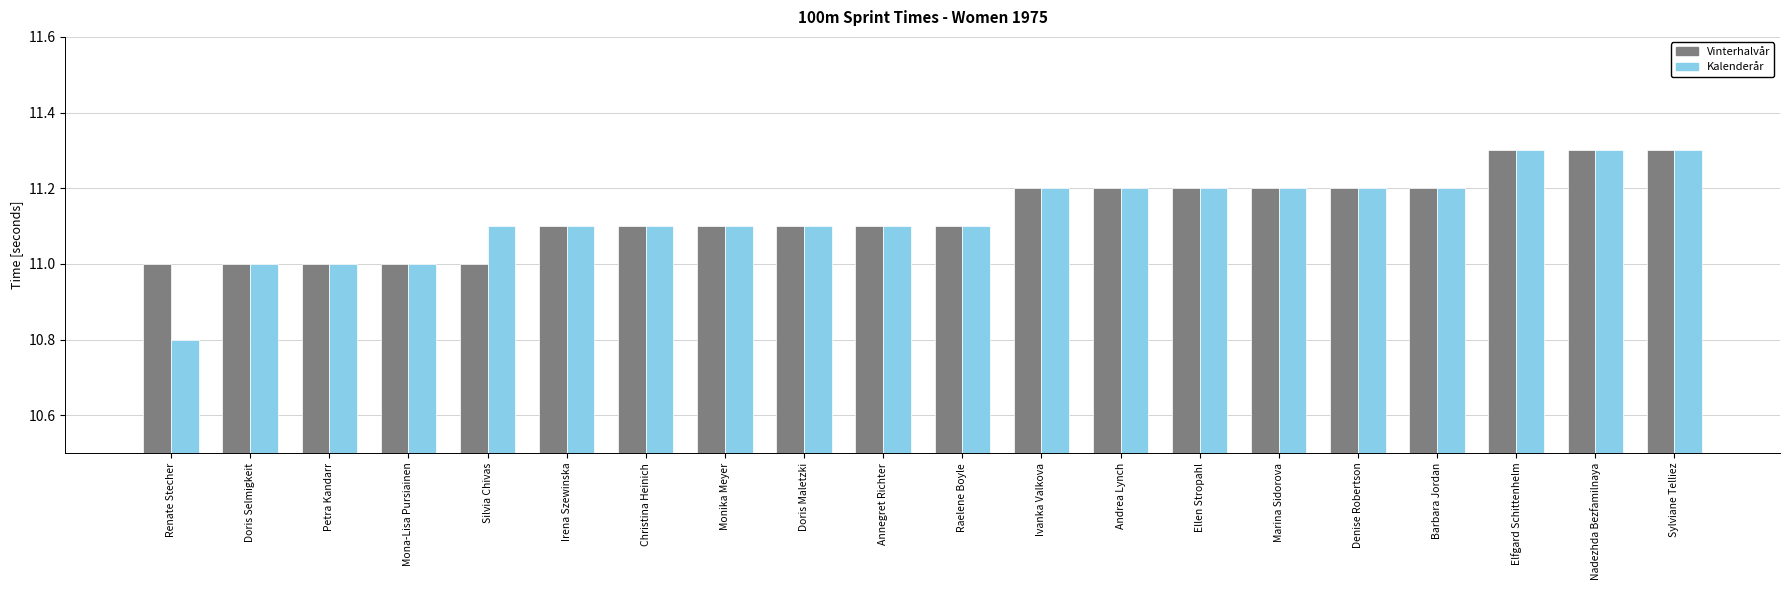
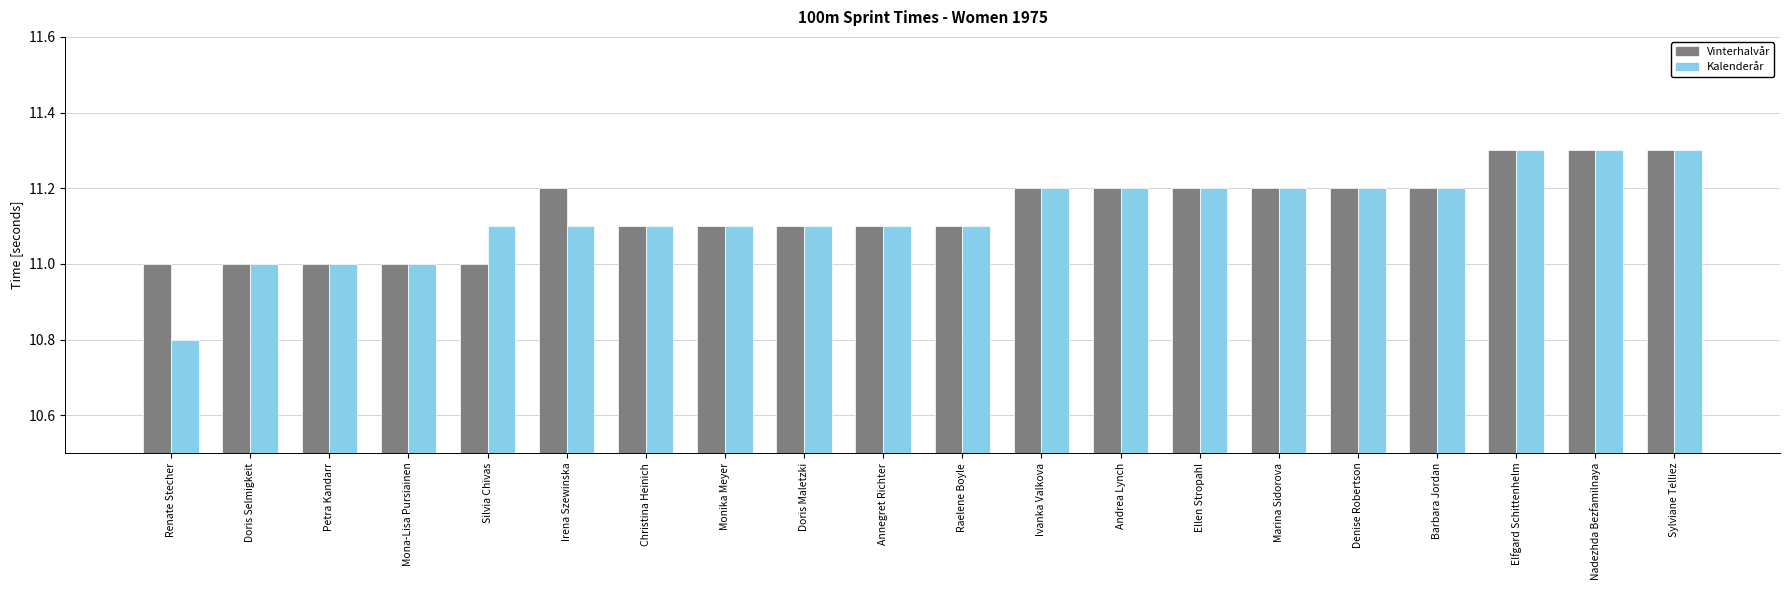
Vinterhalvår, Irena Szewinska: 11.1 -> 11.2
